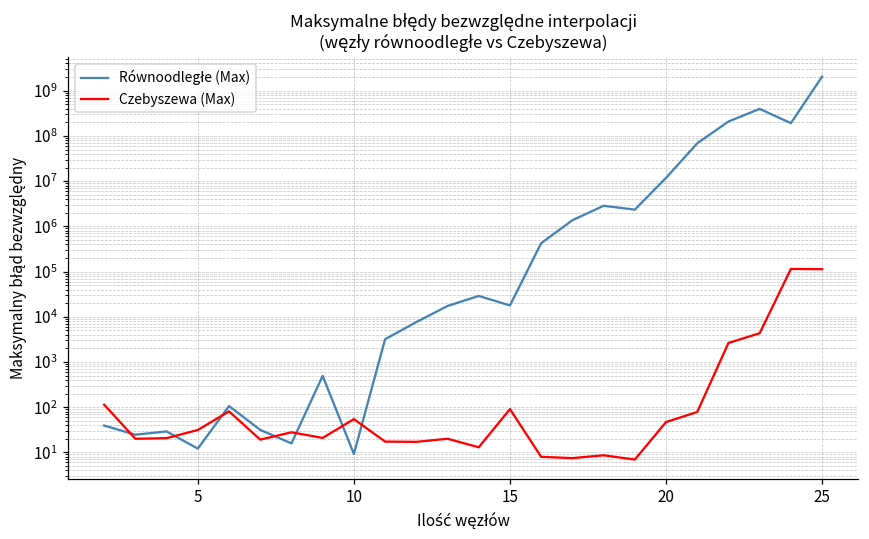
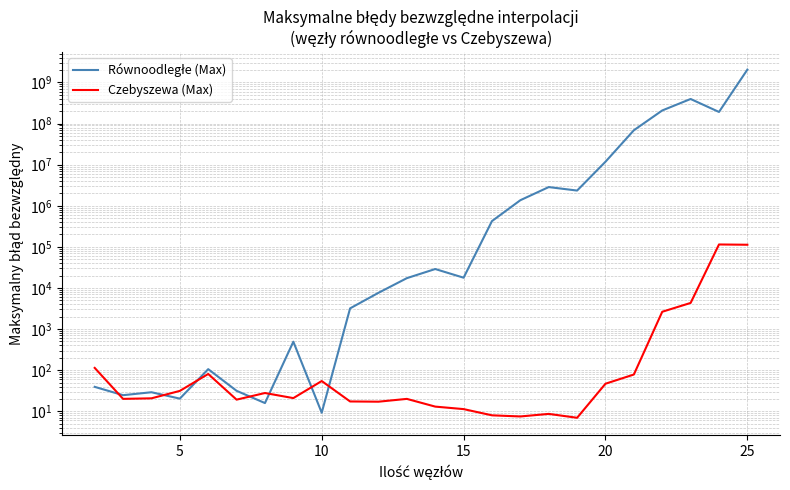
Równoodległe (Max), 5: 12 -> 20
Czebyszewa (Max), 15: 90 -> 11
